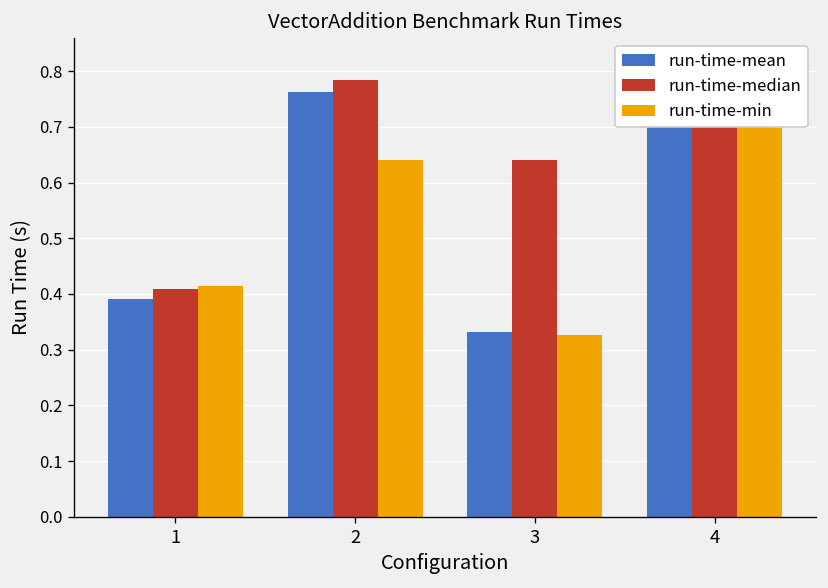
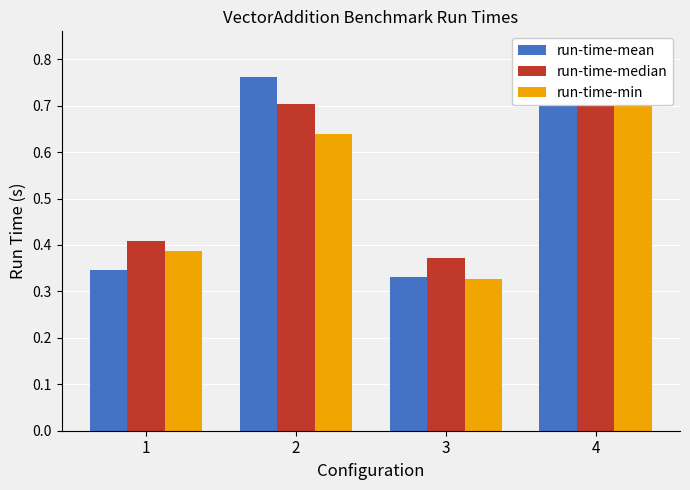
run-time-mean, 1: 0.39 -> 0.35
run-time-min, 1: 0.41 -> 0.39
run-time-median, 2: 0.78 -> 0.70
run-time-median, 3: 0.64 -> 0.37
